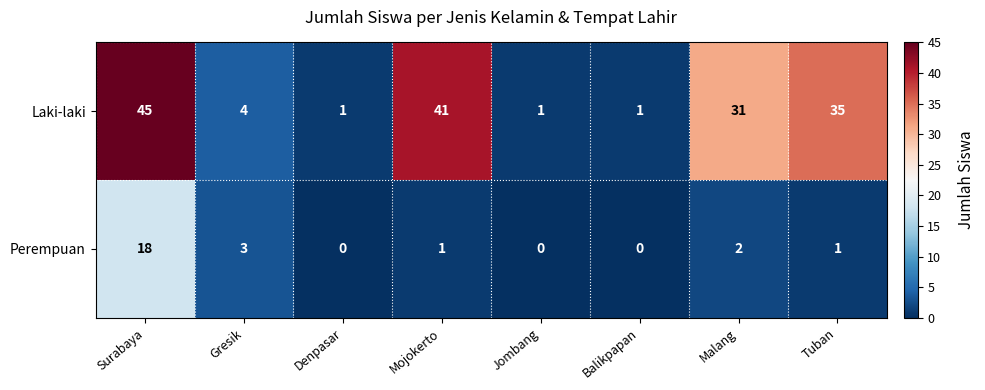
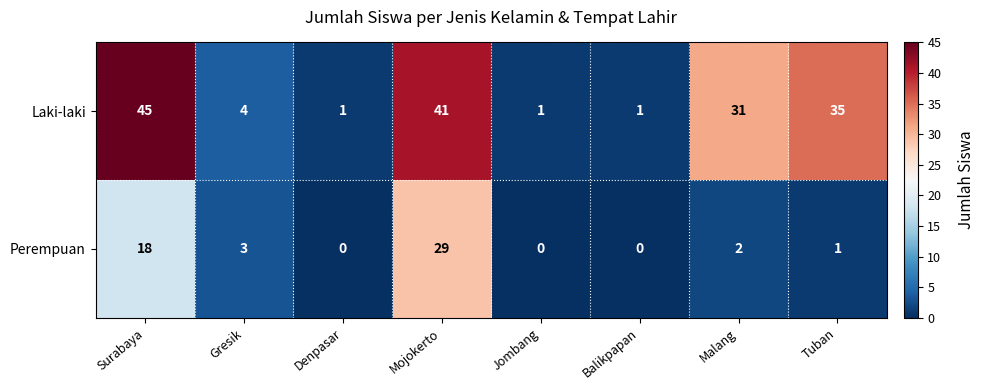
Perempuan, Mojokerto: 1 -> 29
